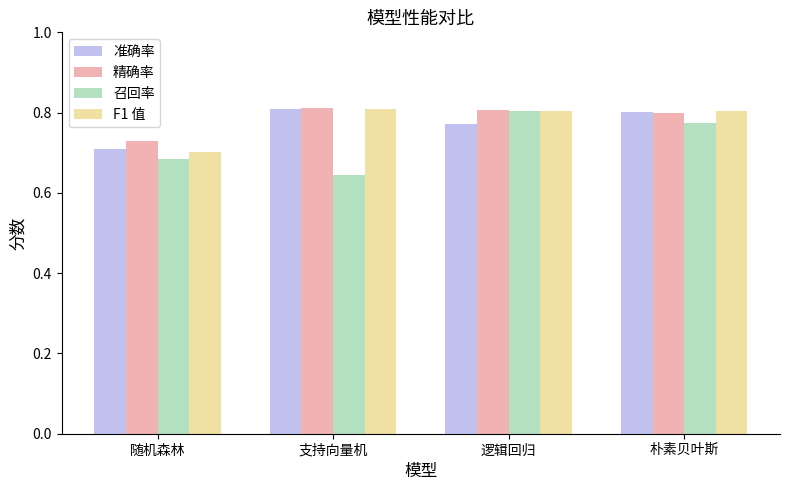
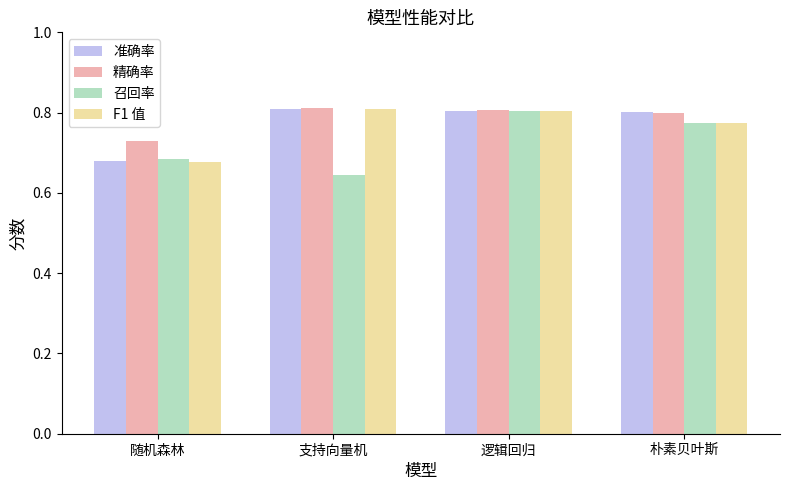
准确率, 随机森林: 0.71 -> 0.68
F1 值, 随机森林: 0.70 -> 0.68
准确率, 逻辑回归: 0.77 -> 0.80
F1 值, 朴素贝叶斯: 0.80 -> 0.77
